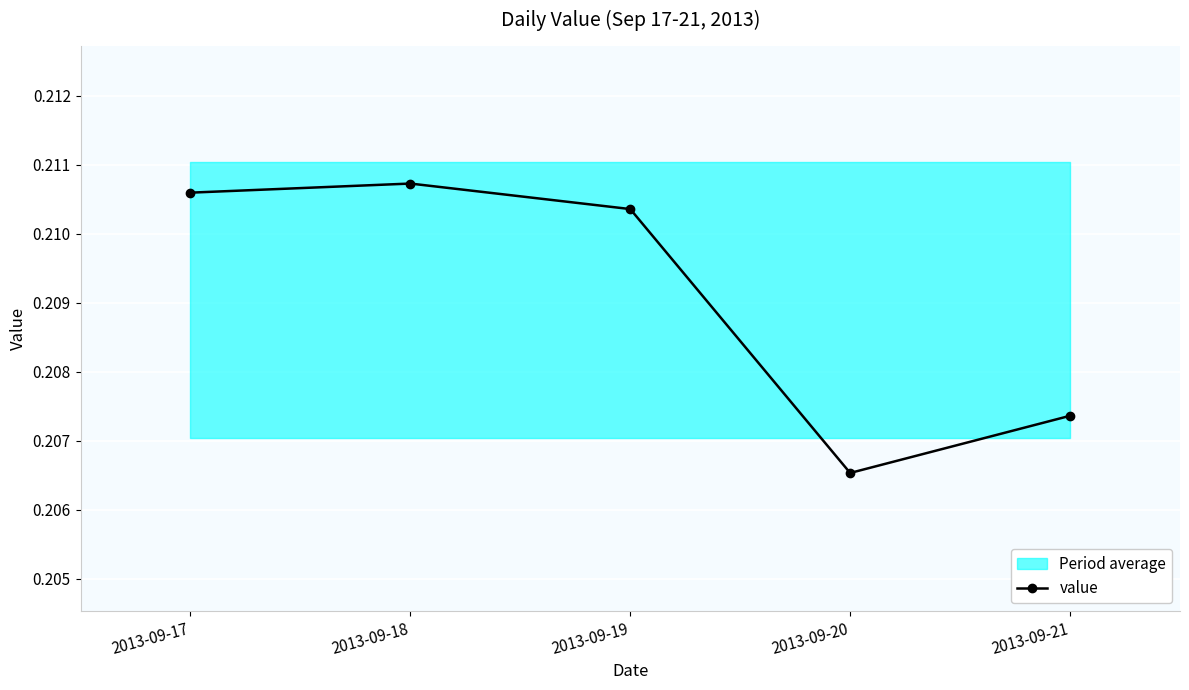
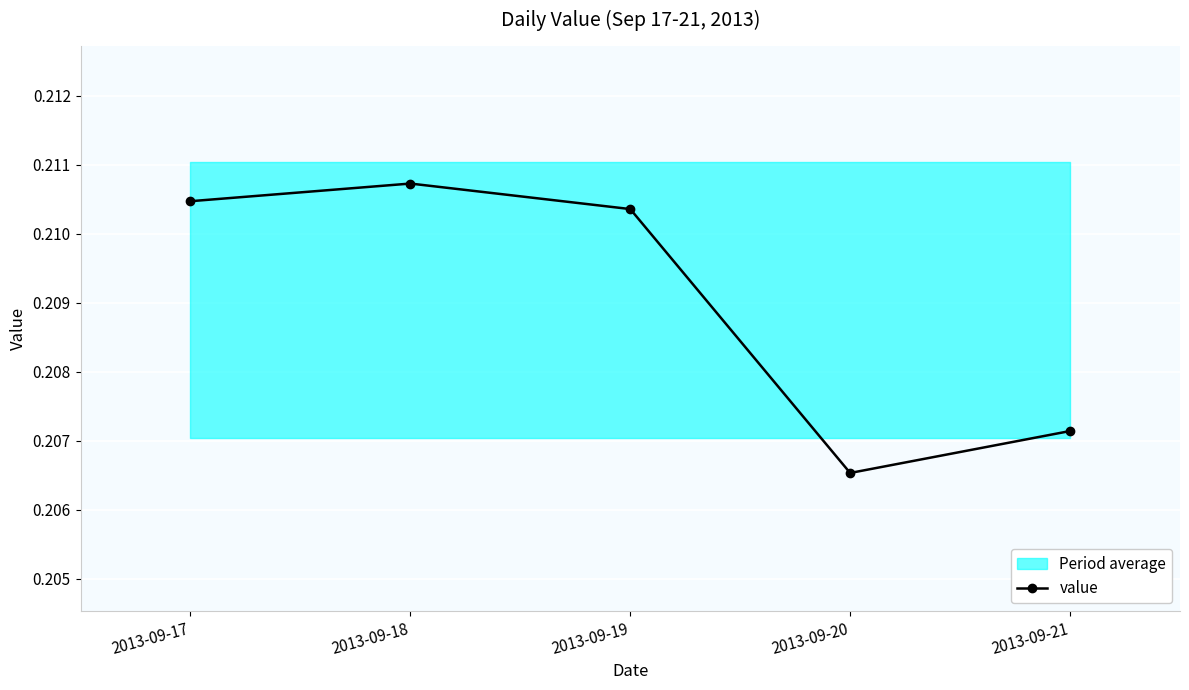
value, 2013-09-17: 0.2106 -> 0.2105
value, 2013-09-21: 0.2074 -> 0.2071
